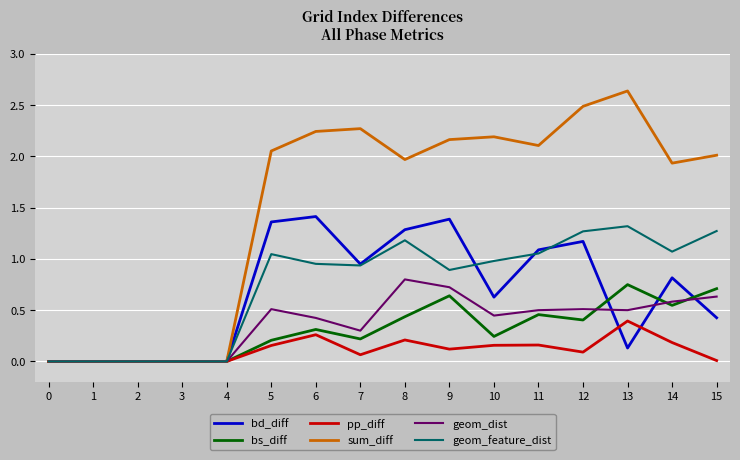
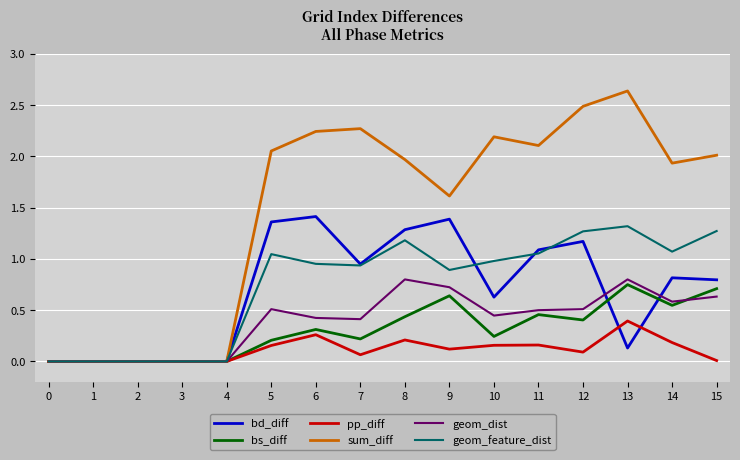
geom_dist, 7: 0.30 -> 0.41
sum_diff, 9: 2.16 -> 1.61
geom_dist, 13: 0.5 -> 0.8
bd_diff, 15: 0.43 -> 0.80
